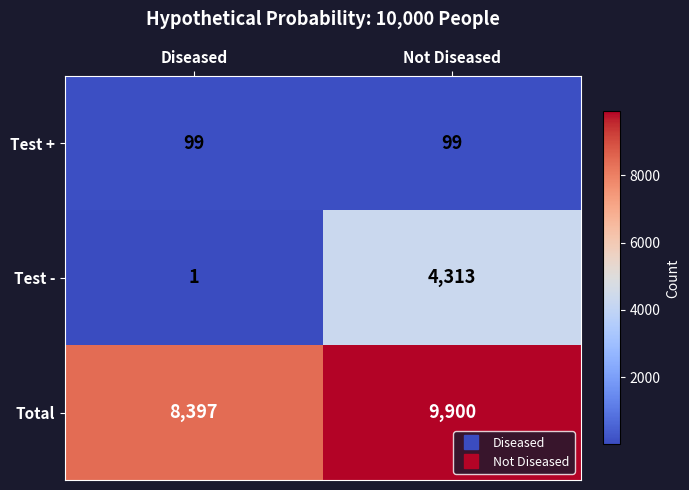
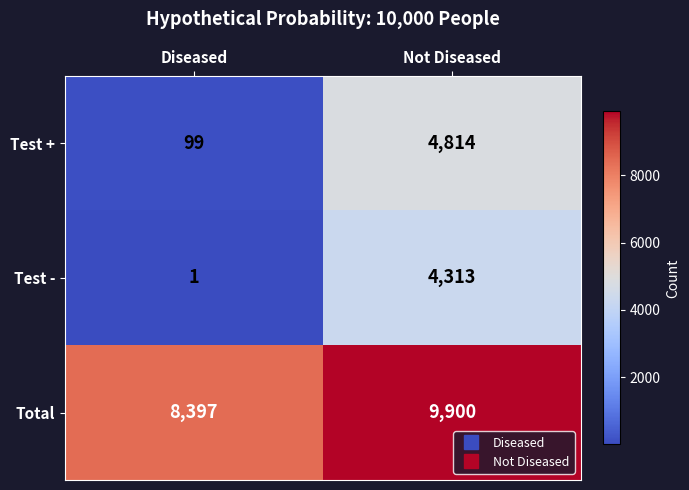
Test +, Not Diseased: 99 -> 4,814
